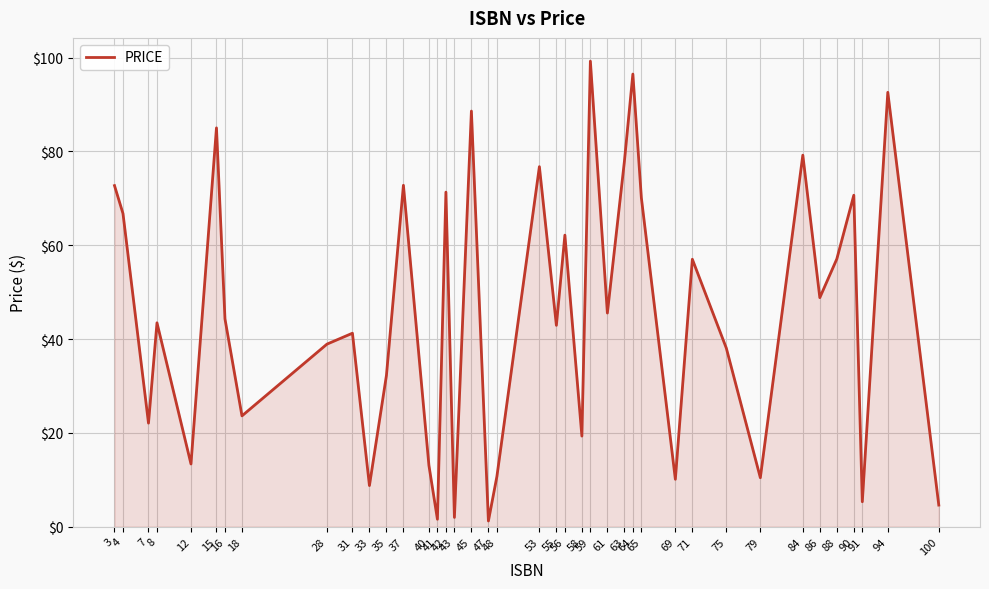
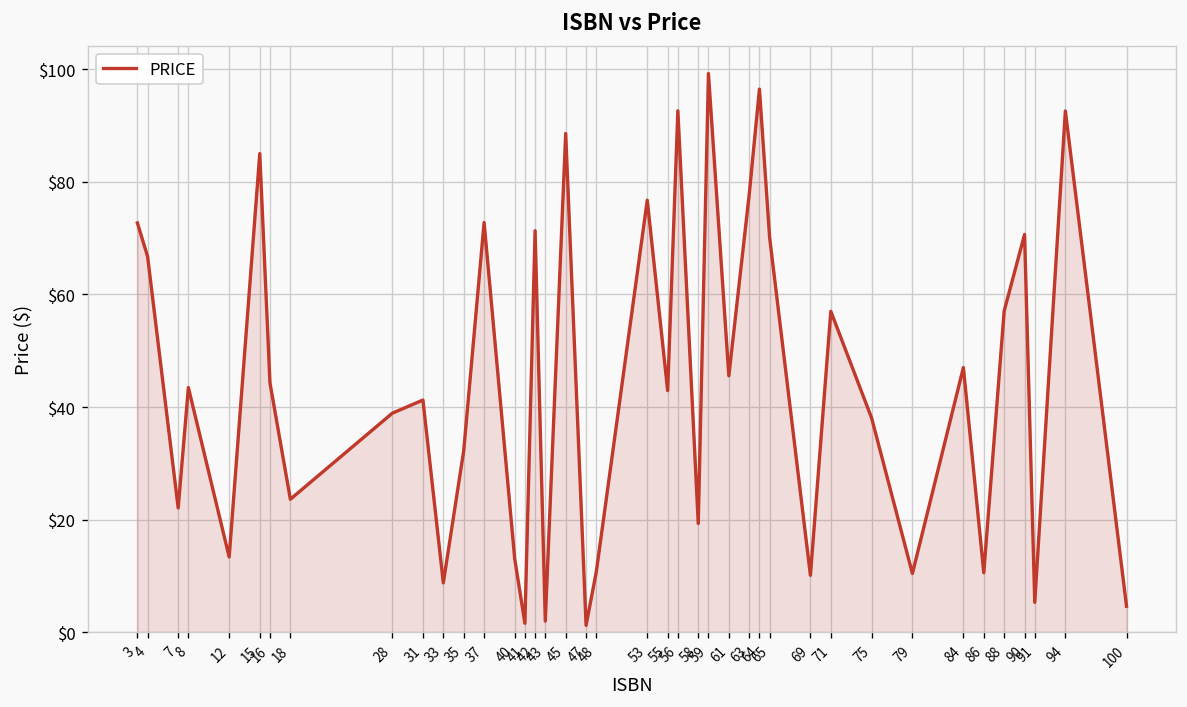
56: $62 -> $93
84: $79 -> $47
86: $49 -> $11
